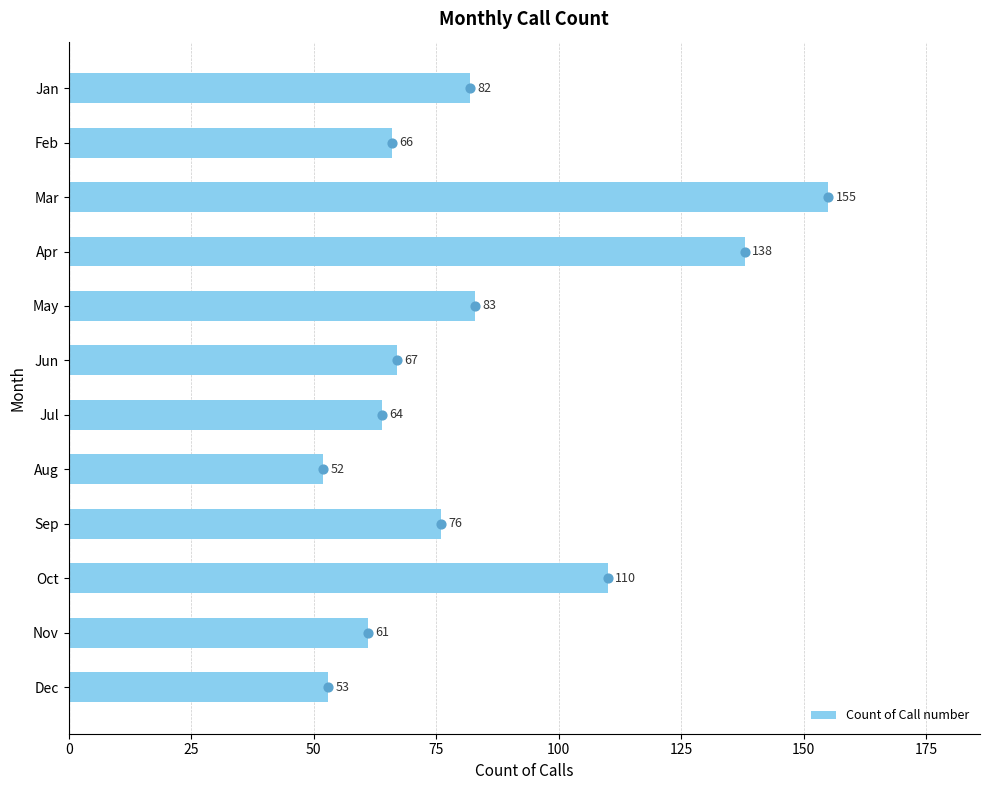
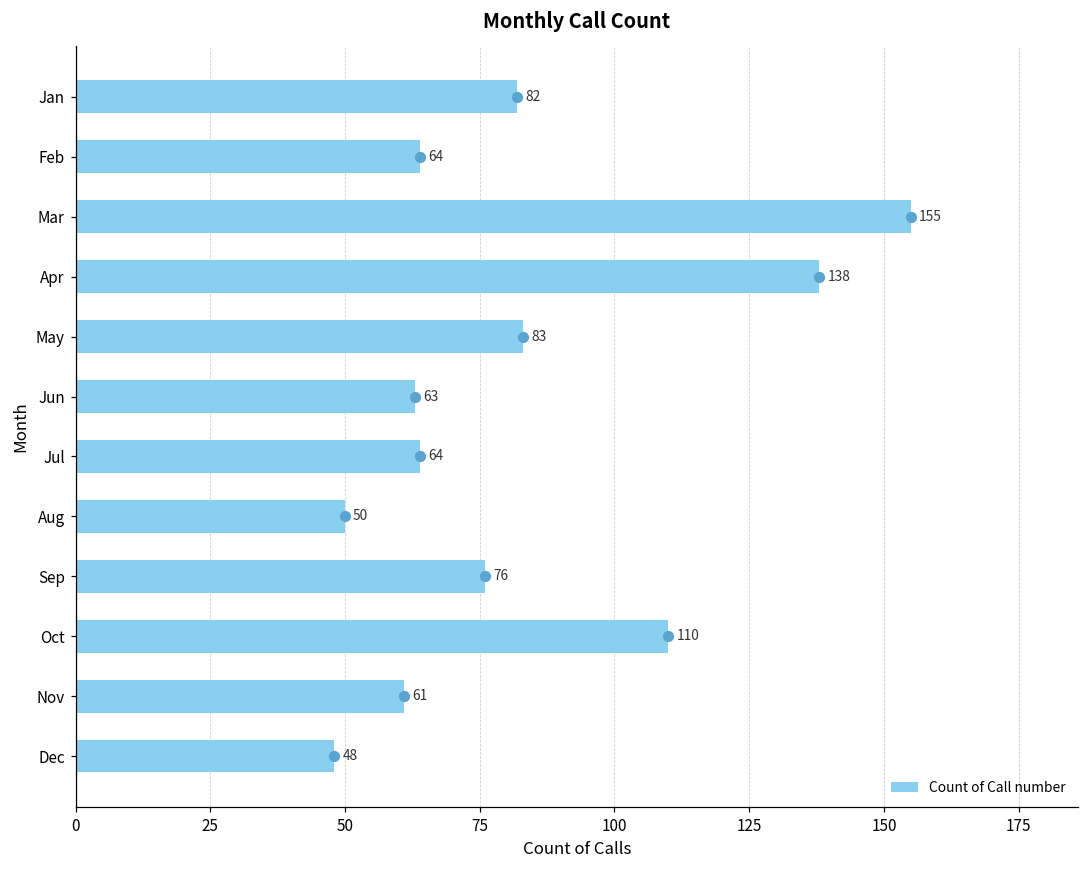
Feb: 66 -> 64
Jun: 67 -> 63
Aug: 52 -> 50
Dec: 53 -> 48
